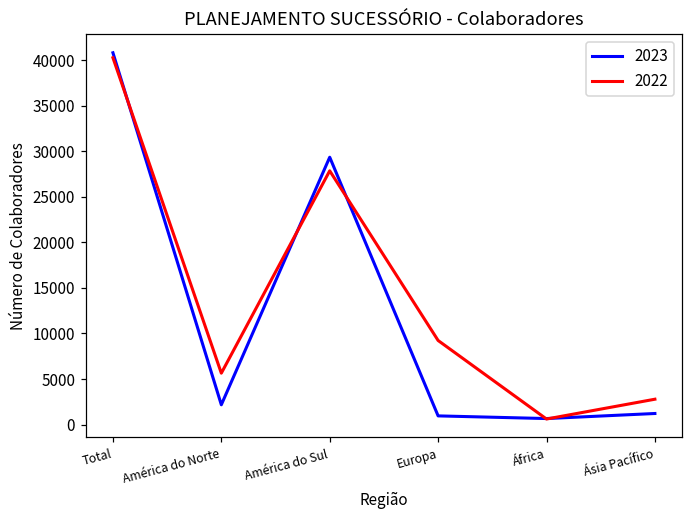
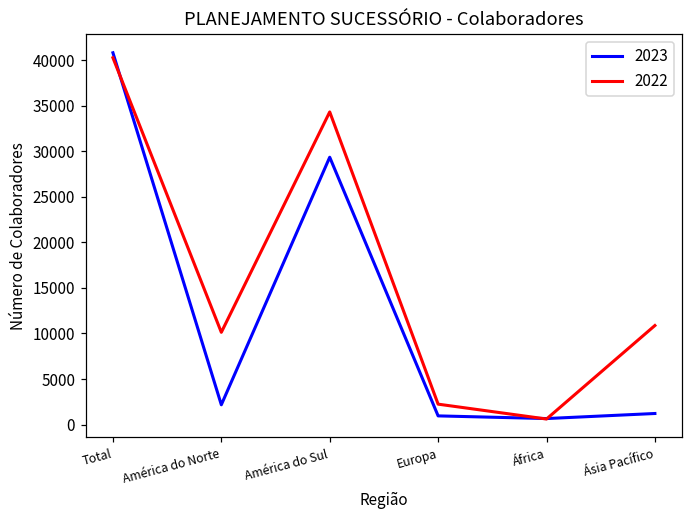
2022, América do Norte: 6000 -> 10000
2022, América do Sul: 28000 -> 34000
2022, Europa: 9000 -> 2000
2022, Ásia Pacífico: 3000 -> 11000
